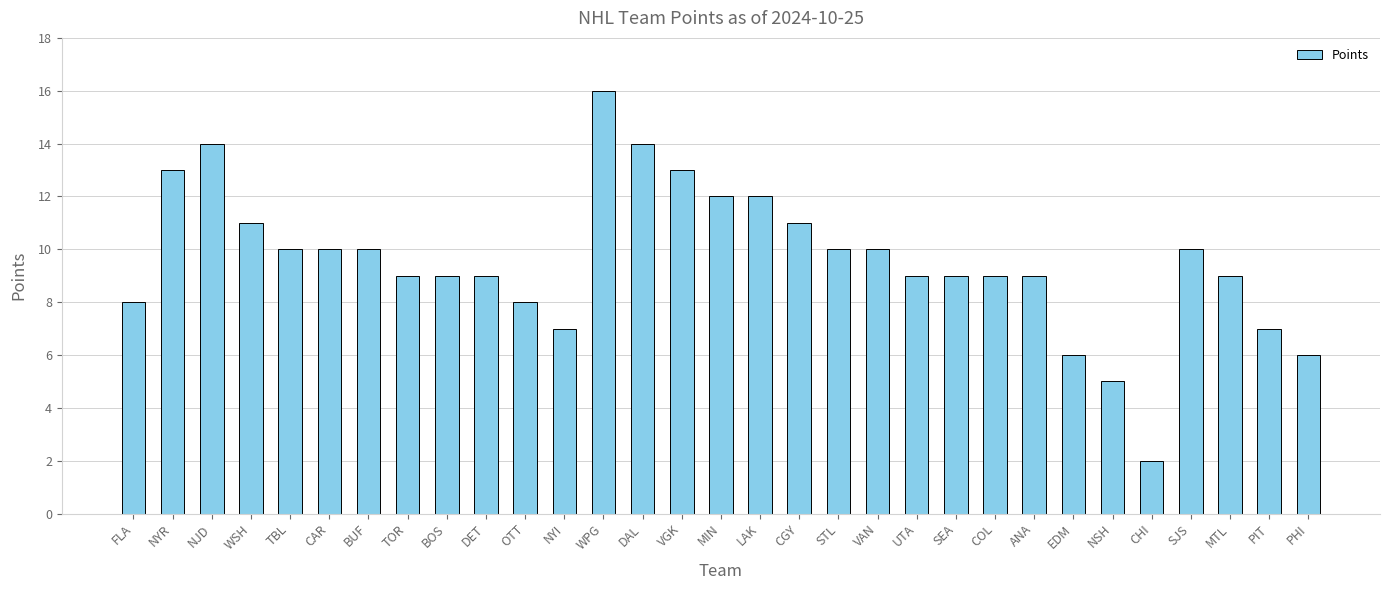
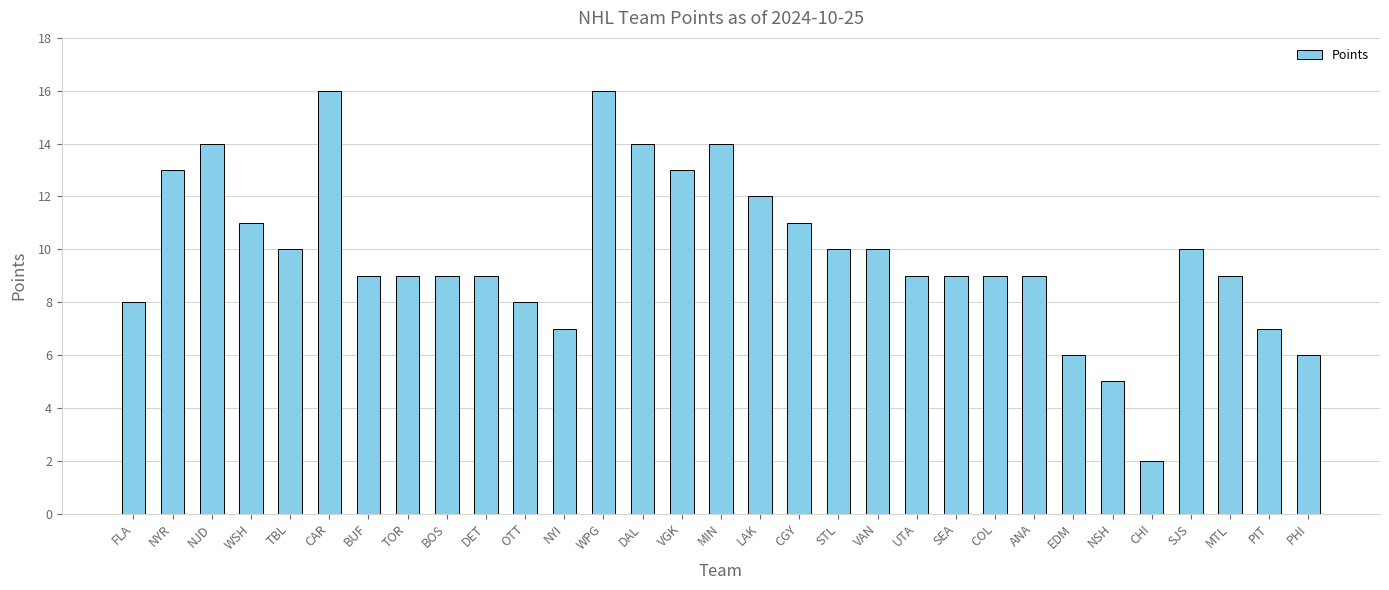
CAR: 10 -> 16
BUF: 10 -> 9
MIN: 12 -> 14
